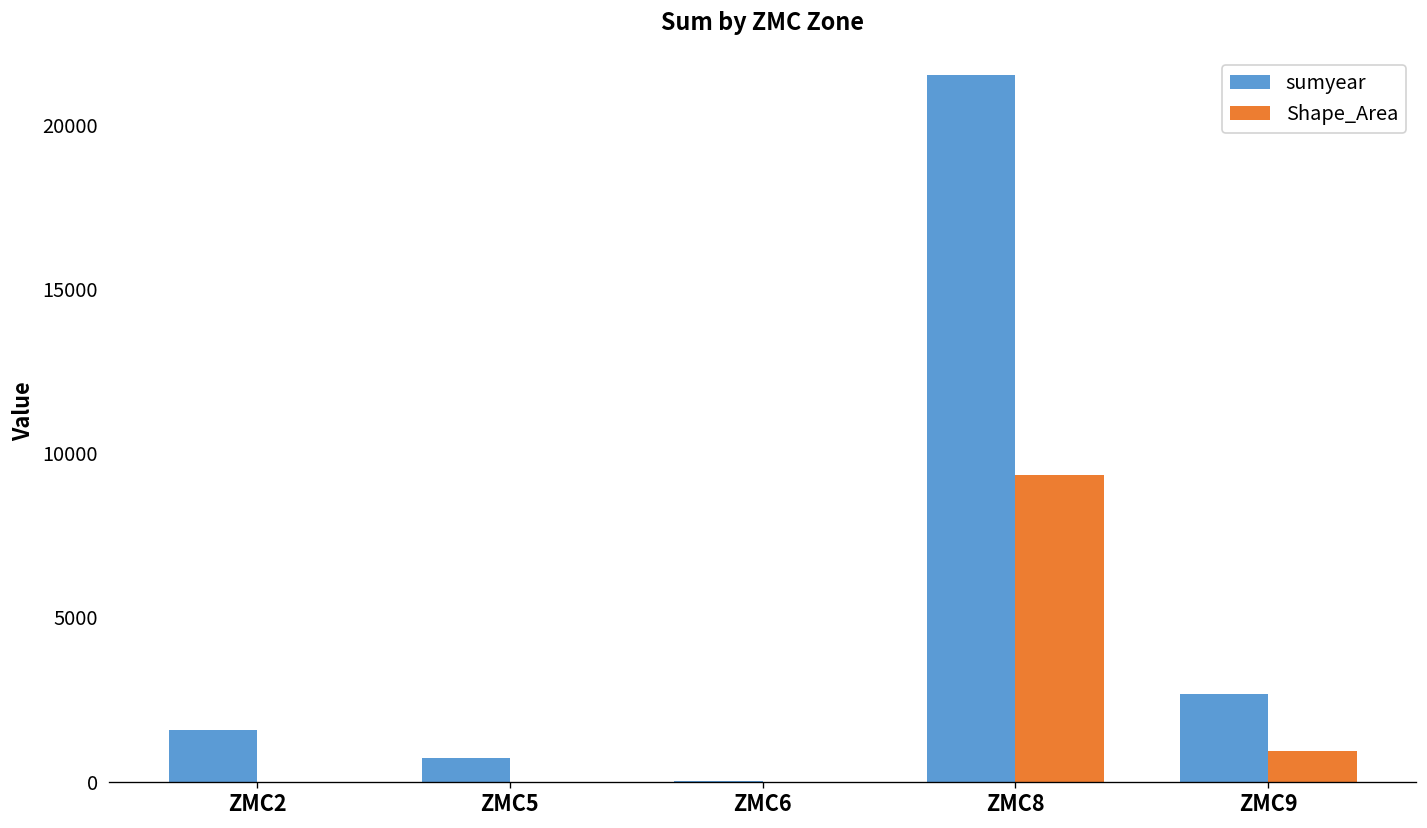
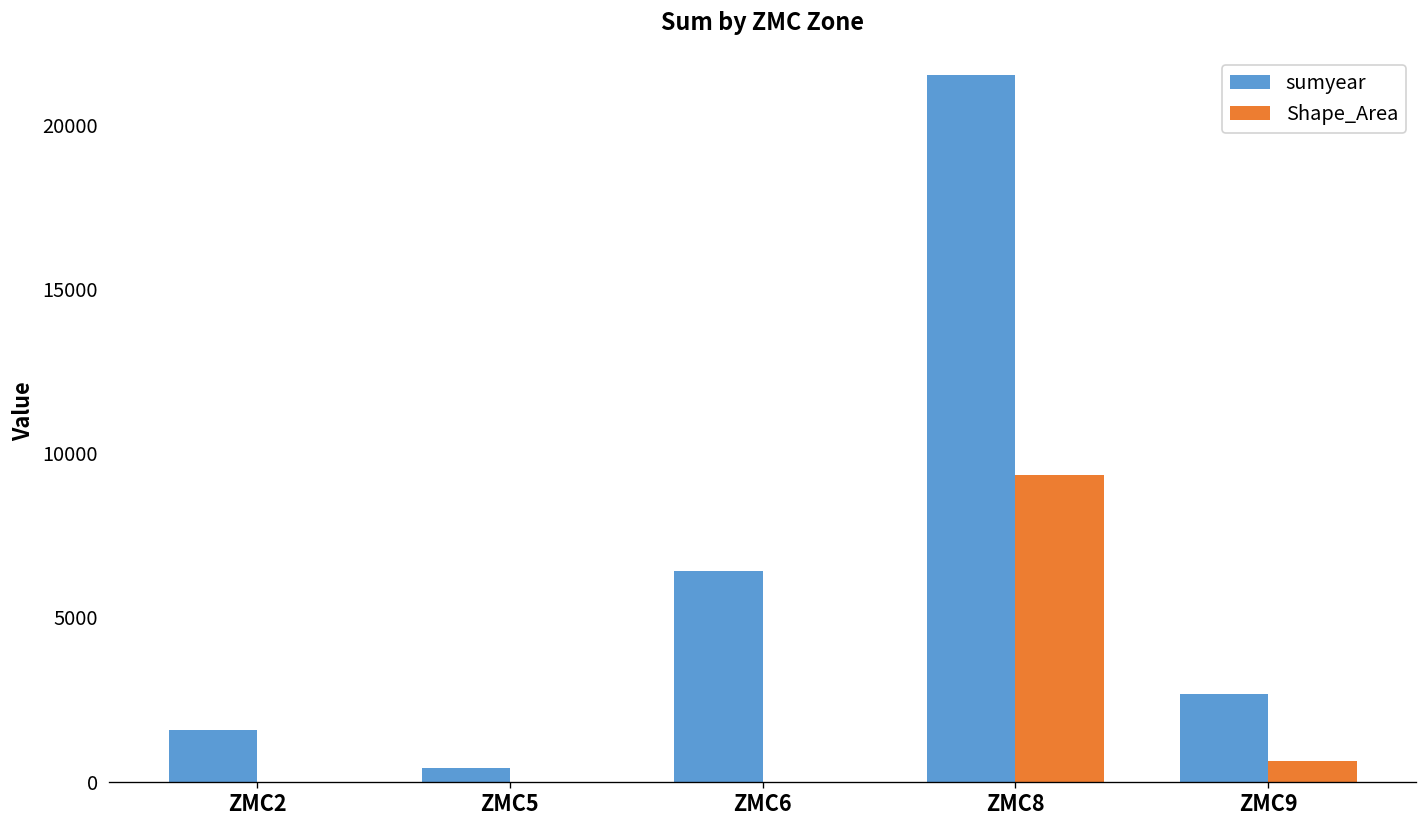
sumyear, ZMC5: 700 -> 400
sumyear, ZMC6: 0 -> 6400
Shape_Area, ZMC9: 900 -> 600
